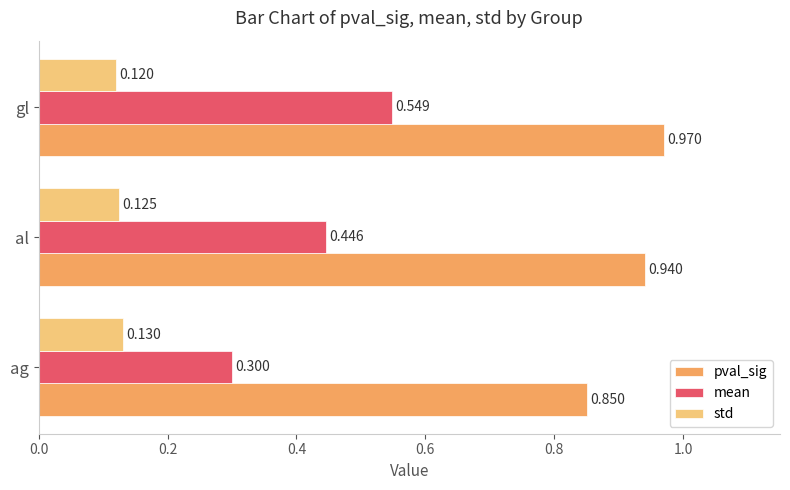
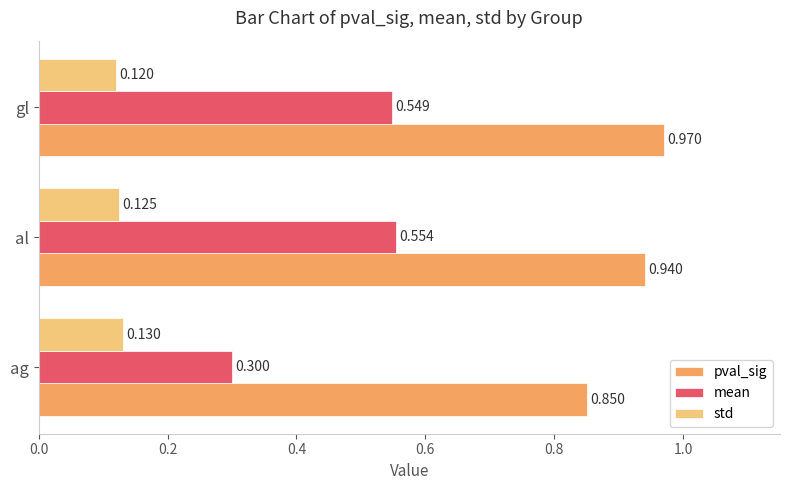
mean, al: 0.446 -> 0.554
